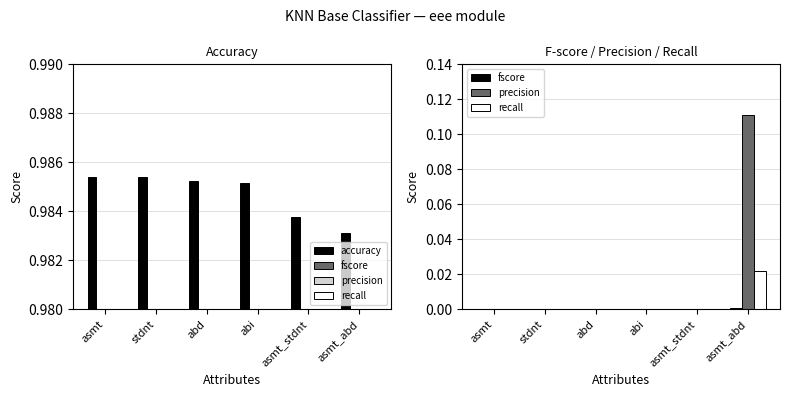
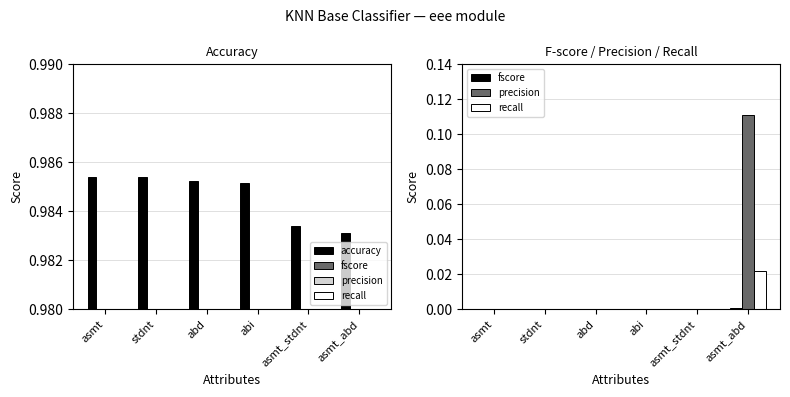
Accuracy, accuracy, asmt_stdnt: 0.9838 -> 0.9834
